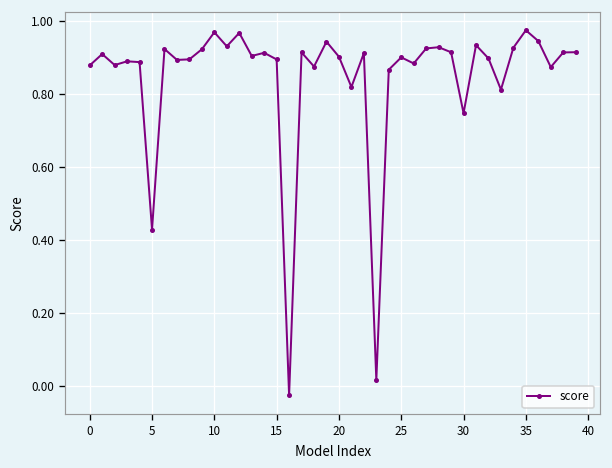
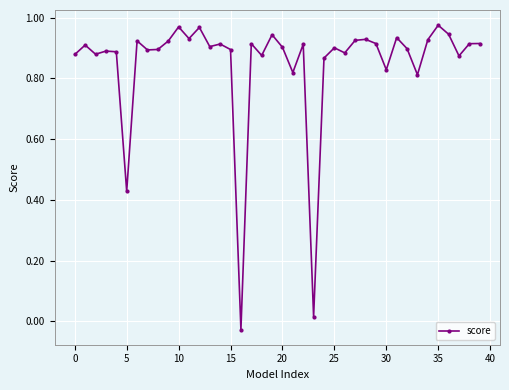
30: 0.75 -> 0.83
